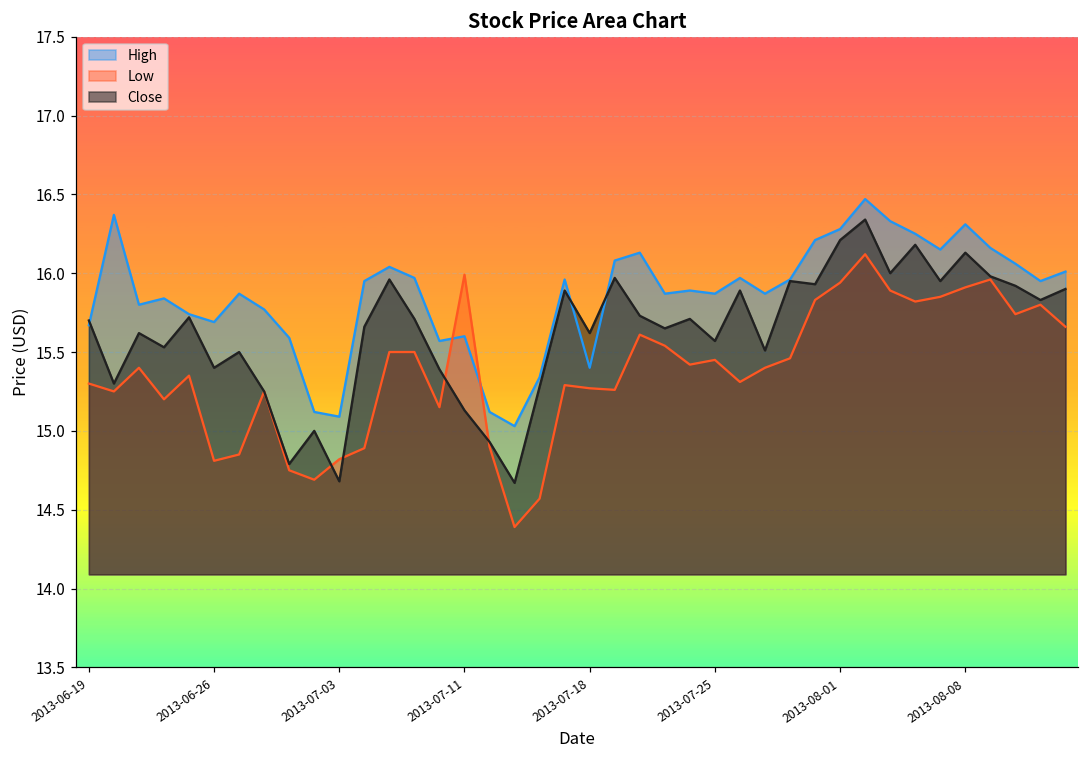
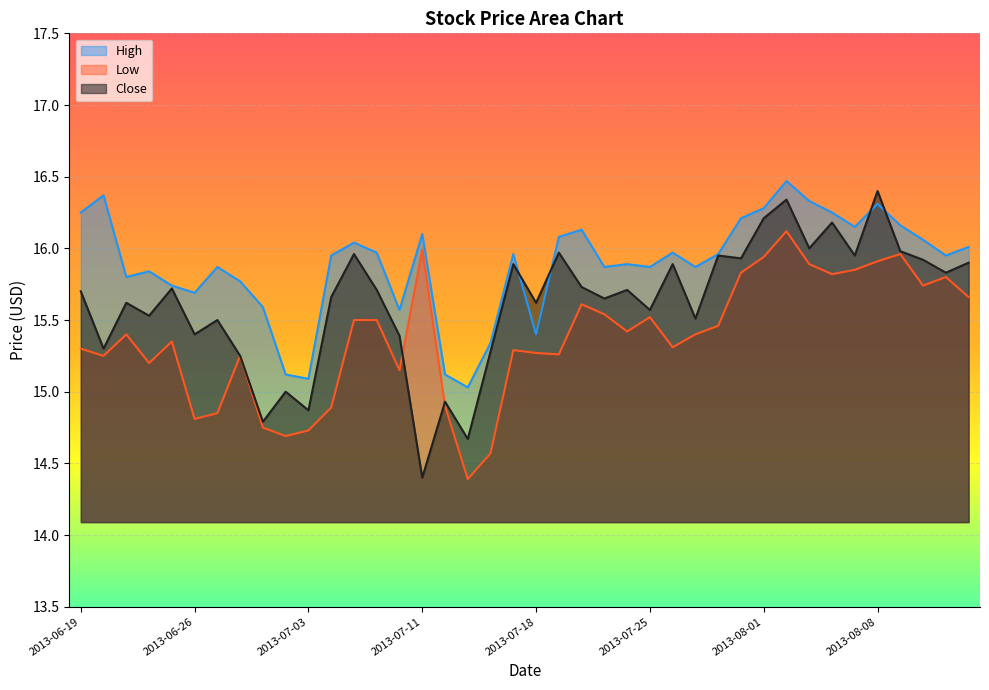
High, 2013-06-19: 15.67 -> 16.25
Low, 2013-07-03: 14.82 -> 14.73
Close, 2013-07-03: 14.68 -> 14.87
High, 2013-07-11: 15.6 -> 16.1
Close, 2013-07-11: 15.13 -> 14.40
Low, 2013-07-25: 15.45 -> 15.52
Close, 2013-08-08: 16.13 -> 16.40
